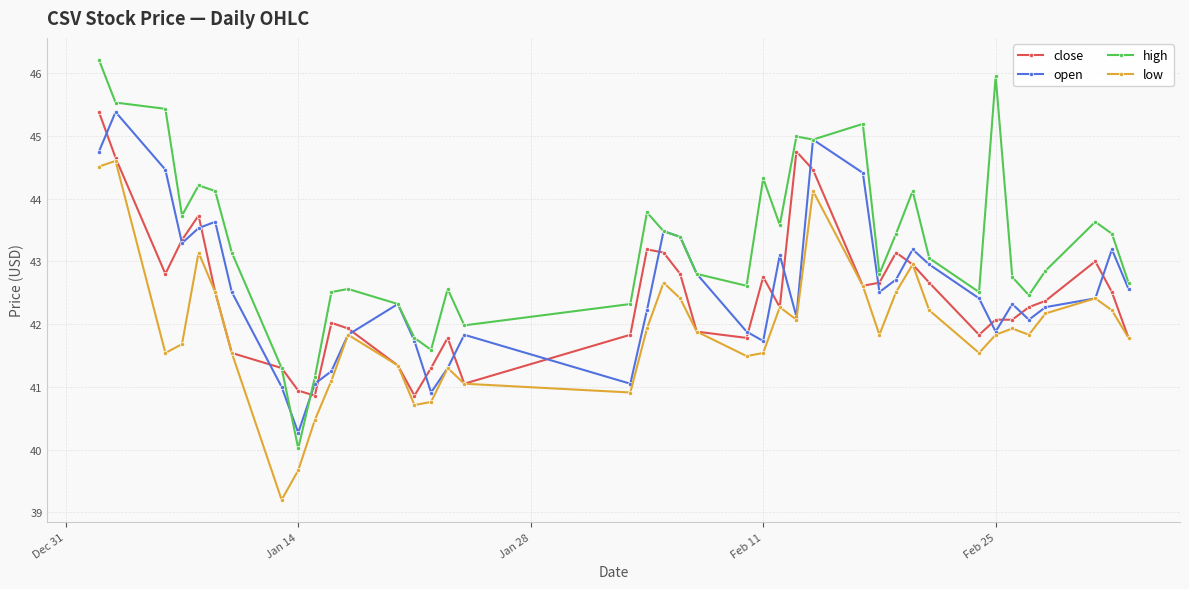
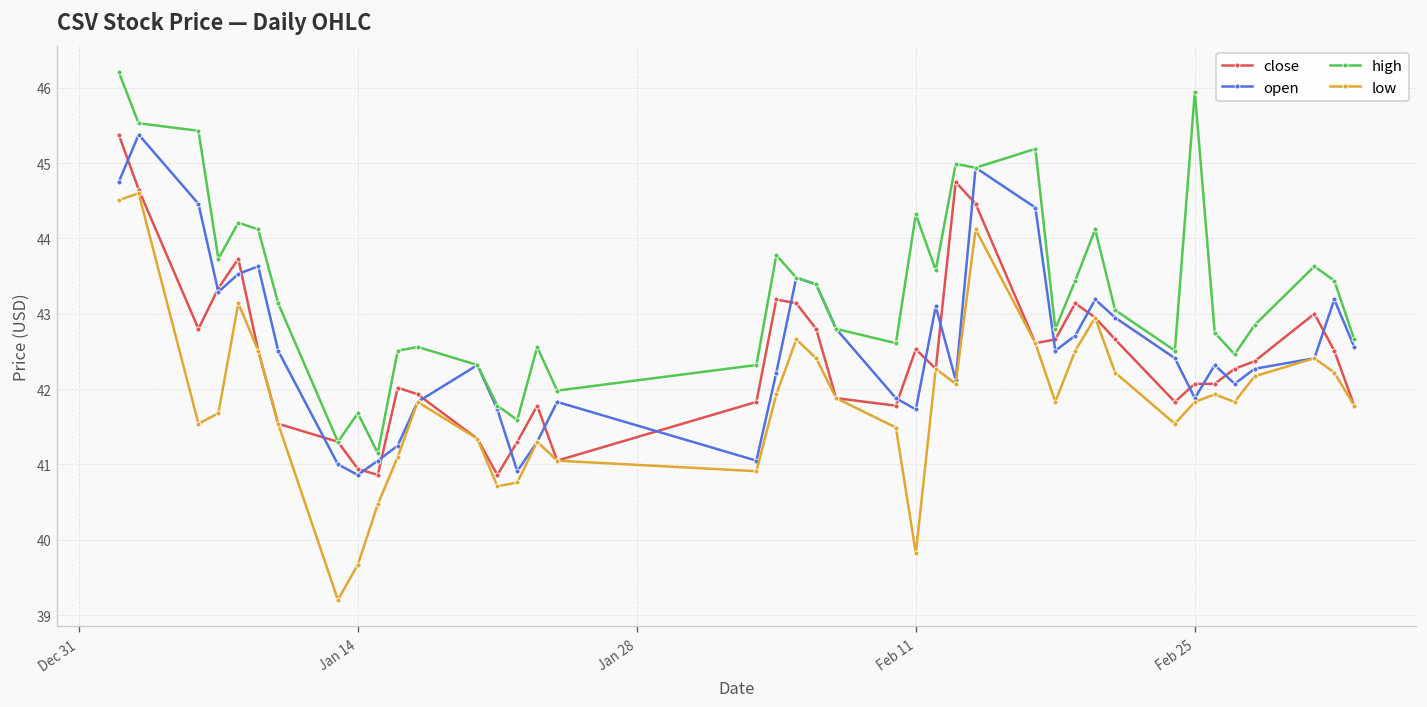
open, Jan 14: 40.3 -> 40.9
high, Jan 14: 40.0 -> 41.7
close, Feb 11: 42.8 -> 42.5
low, Feb 11: 41.5 -> 39.8
